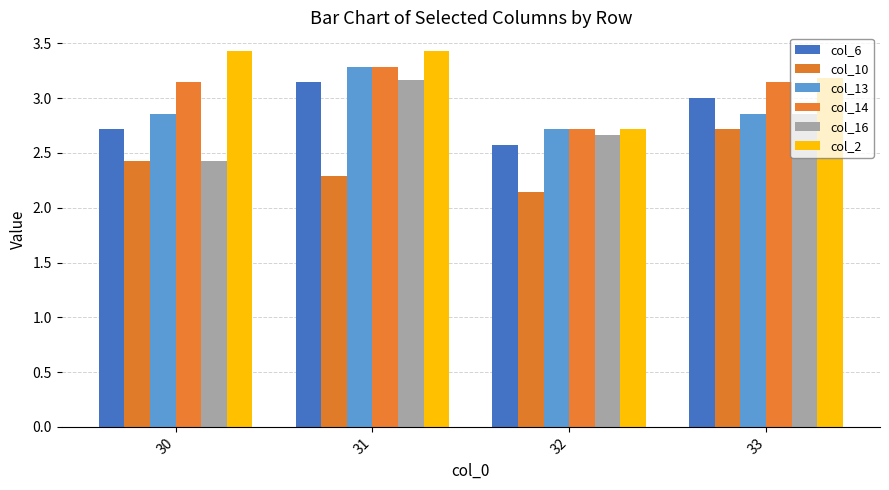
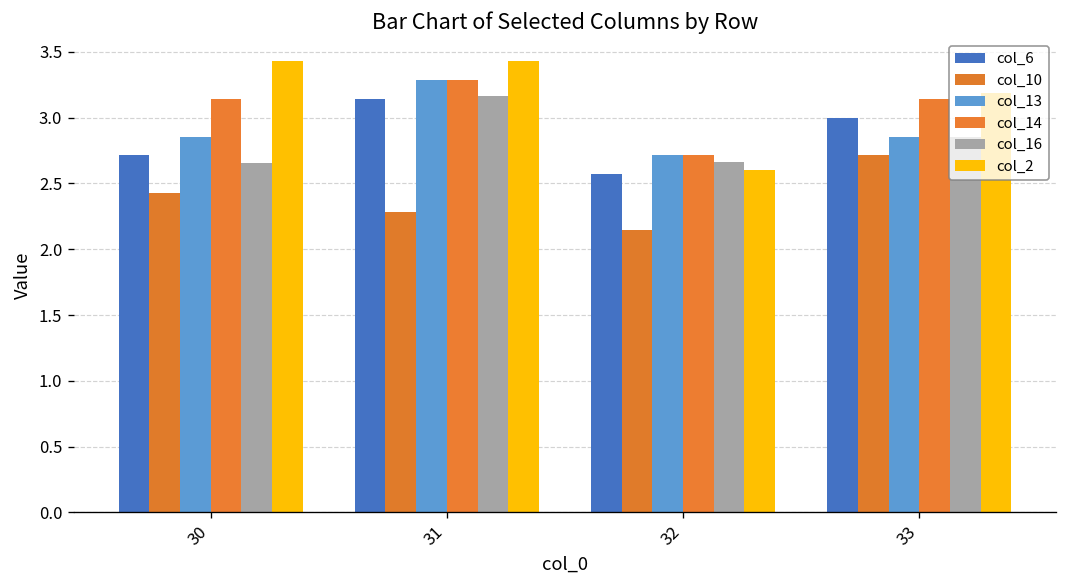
col_16, 30: 2.43 -> 2.65
col_2, 32: 2.71 -> 2.61
